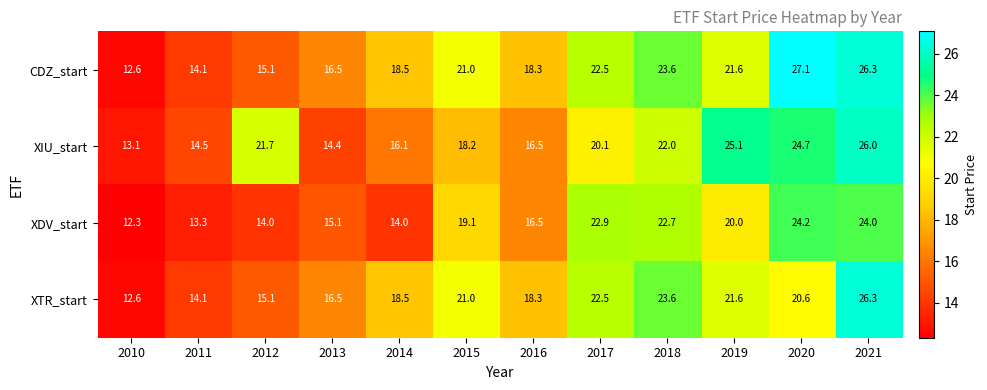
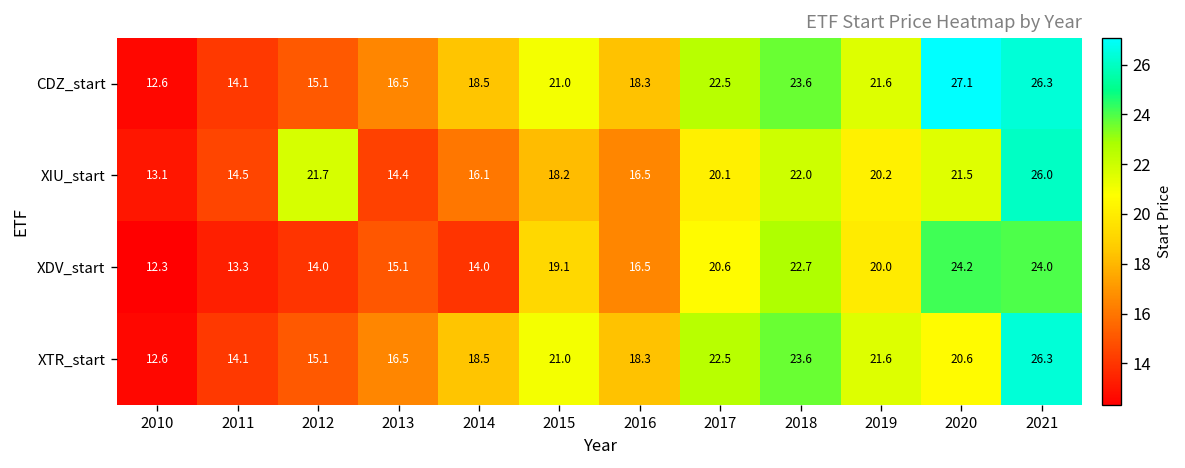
XIU_start, 2019: 25.1 -> 20.2
XIU_start, 2020: 24.7 -> 21.5
XDV_start, 2017: 22.9 -> 20.6
